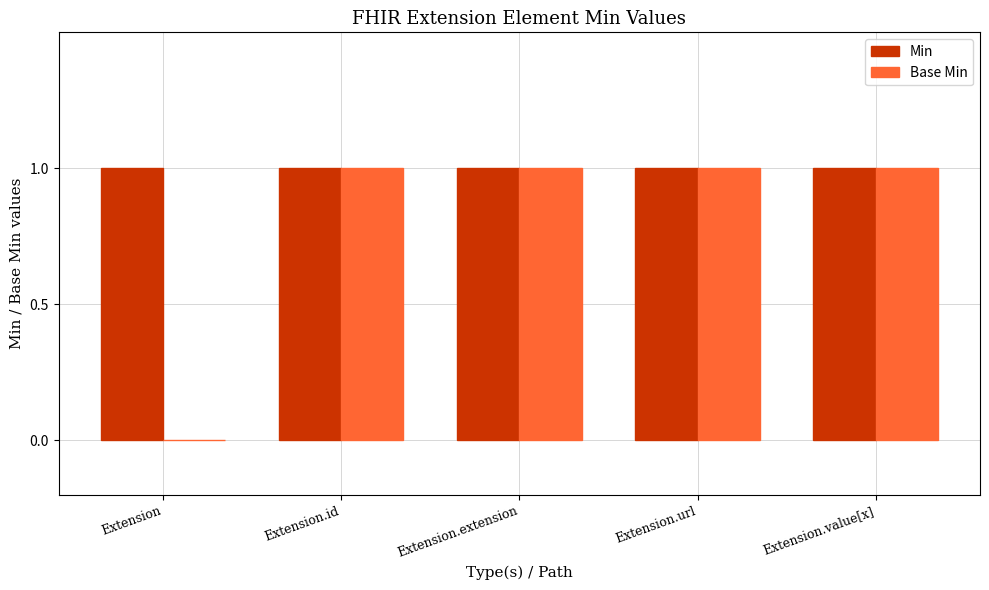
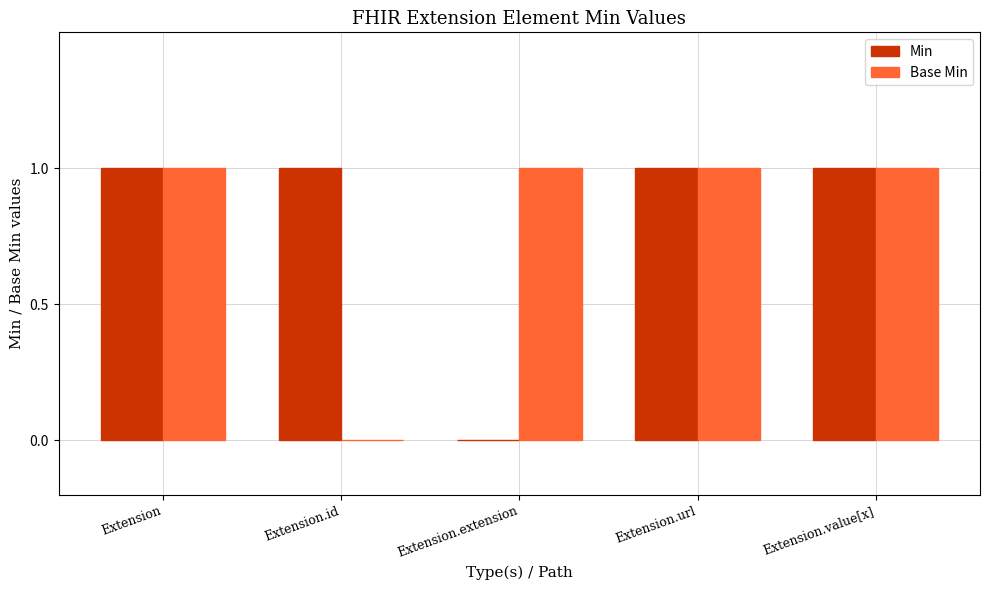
Base Min, Extension: 0 -> 1
Base Min, Extension.id: 1 -> 0
Min, Extension.extension: 1 -> 0
